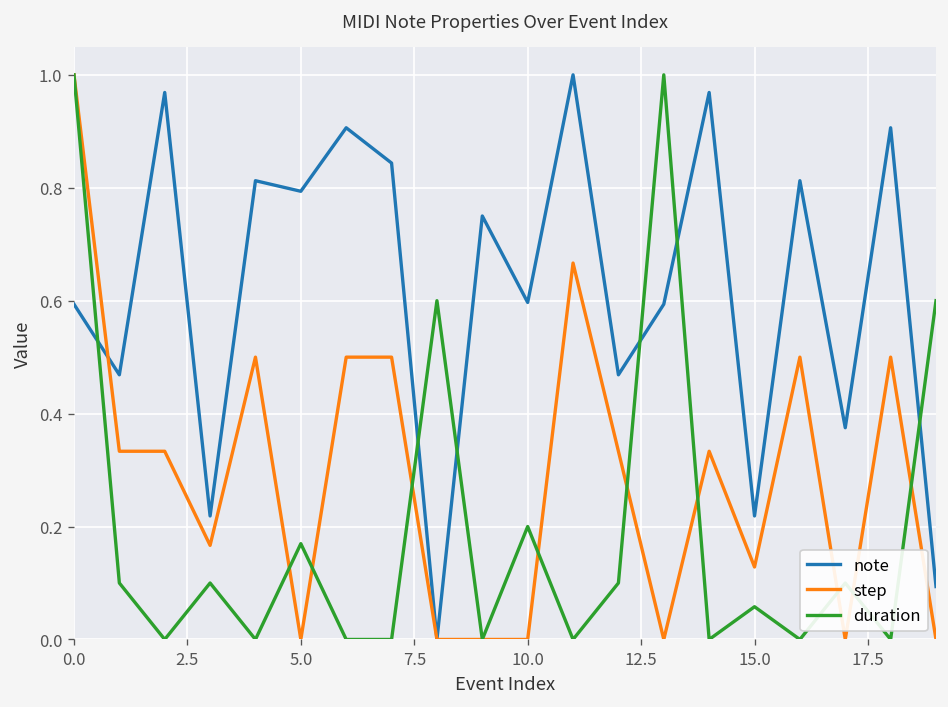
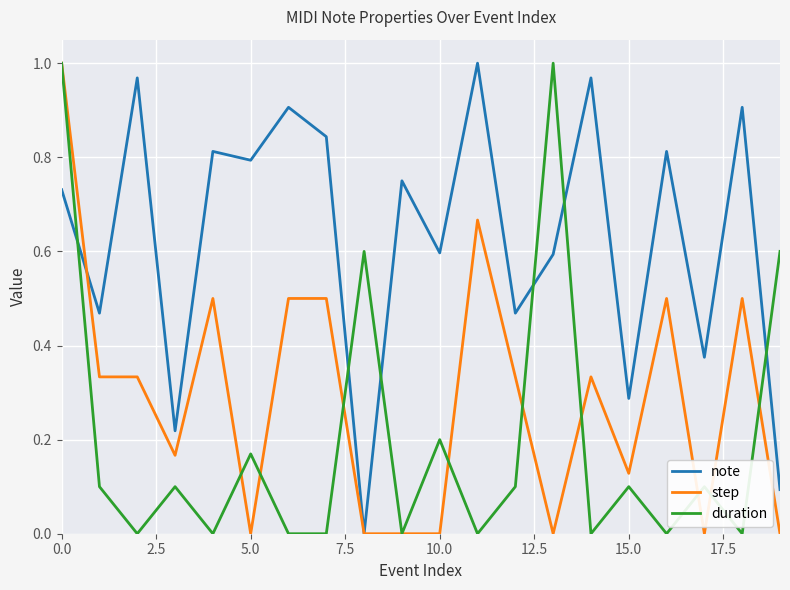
note, 0.0: 0.59 -> 0.73
note, 15.0: 0.22 -> 0.29
duration, 15.0: 0.06 -> 0.10
